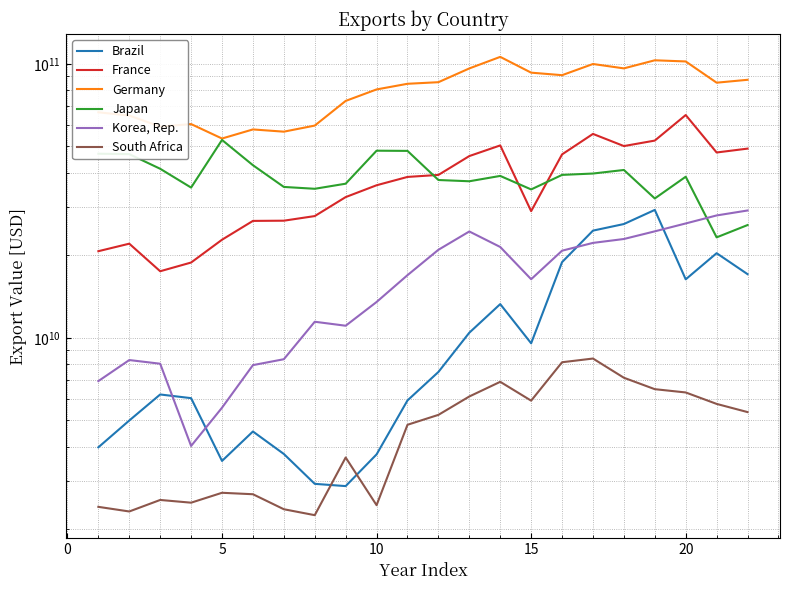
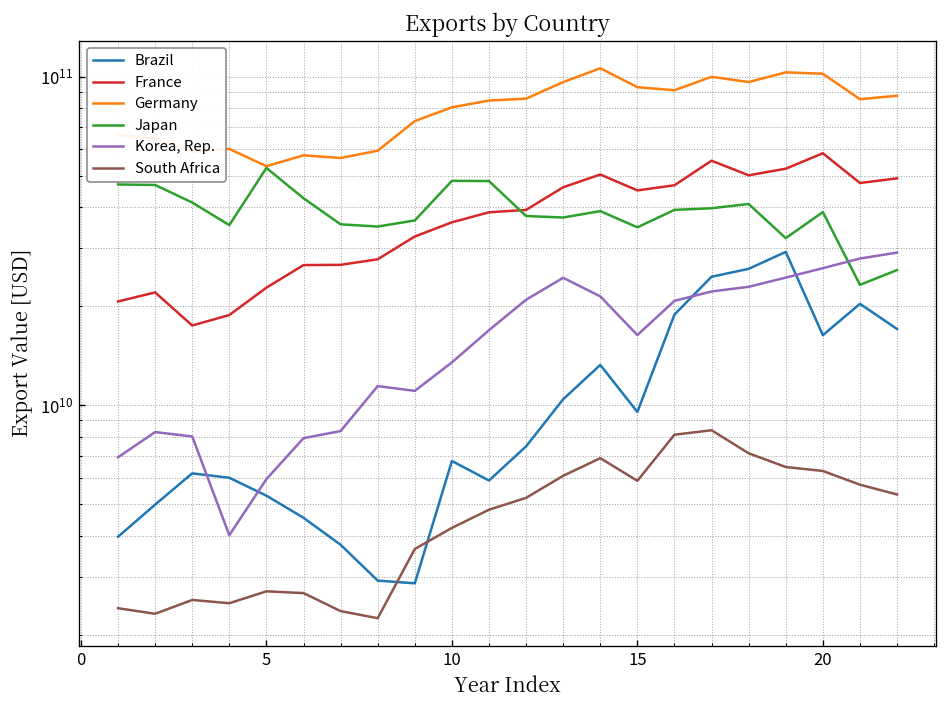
Brazil, 5: 3600000000 -> 5300000000
Korea, Rep., 5: 5600000000 -> 6000000000
Brazil, 10: 3800000000 -> 6800000000
South Africa, 10: 2400000000 -> 4200000000
France, 15: 29000000000 -> 45000000000
France, 20: 65000000000 -> 58000000000
